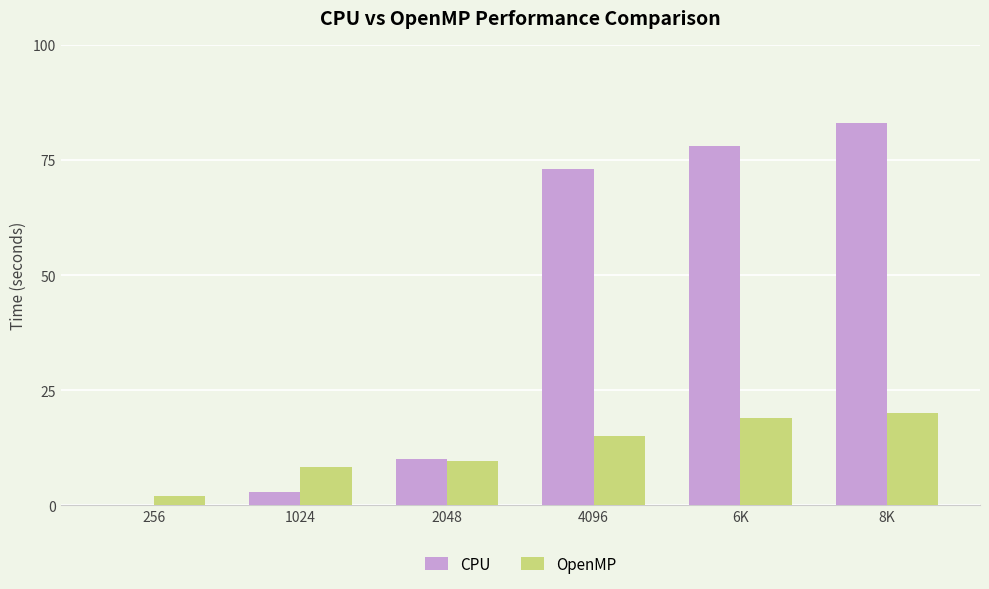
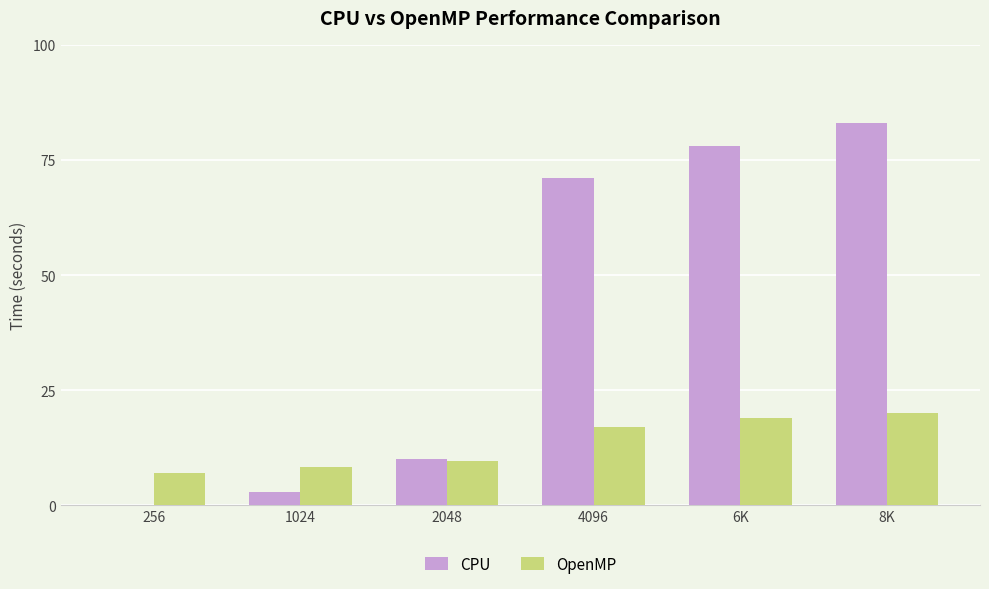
OpenMP, 256: 2 -> 7
CPU, 4096: 73 -> 71
OpenMP, 4096: 15 -> 17
